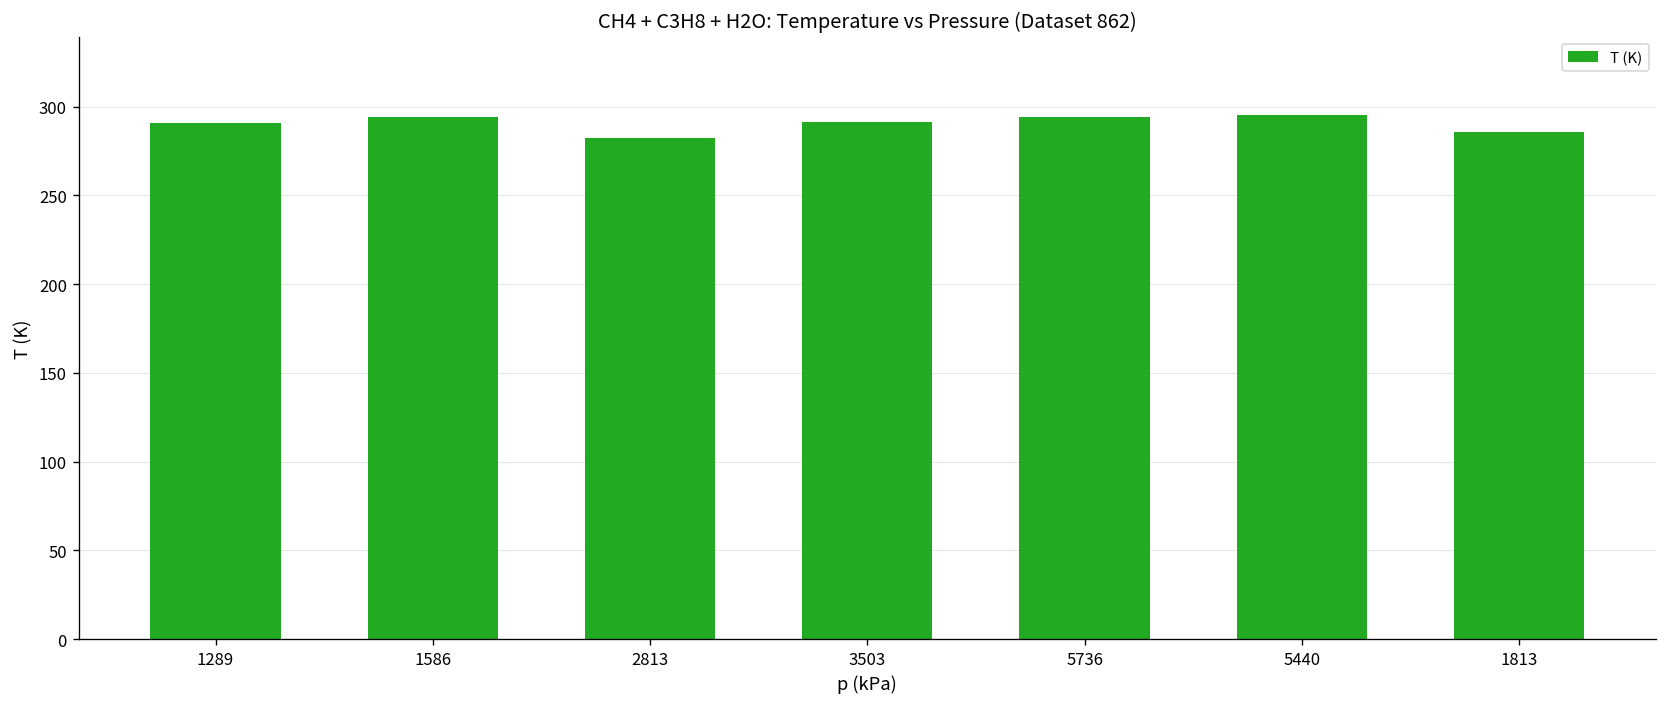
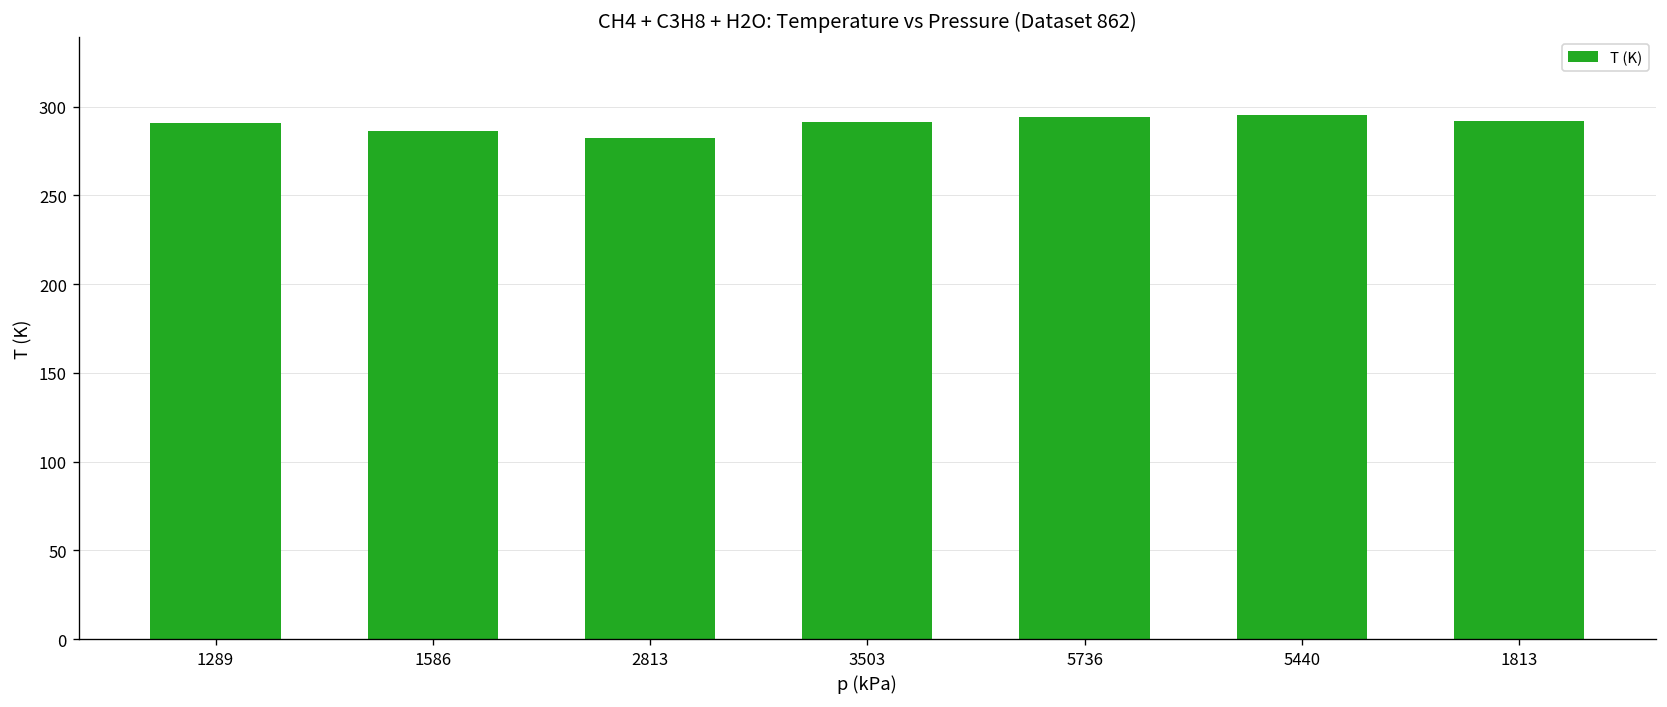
1586: 294 -> 286
1813: 285 -> 292
